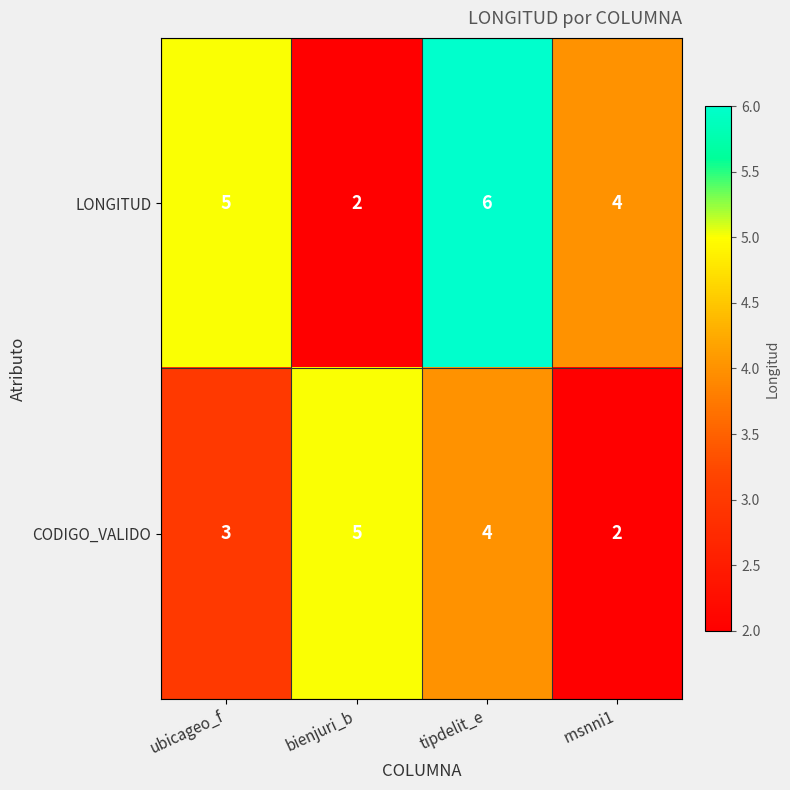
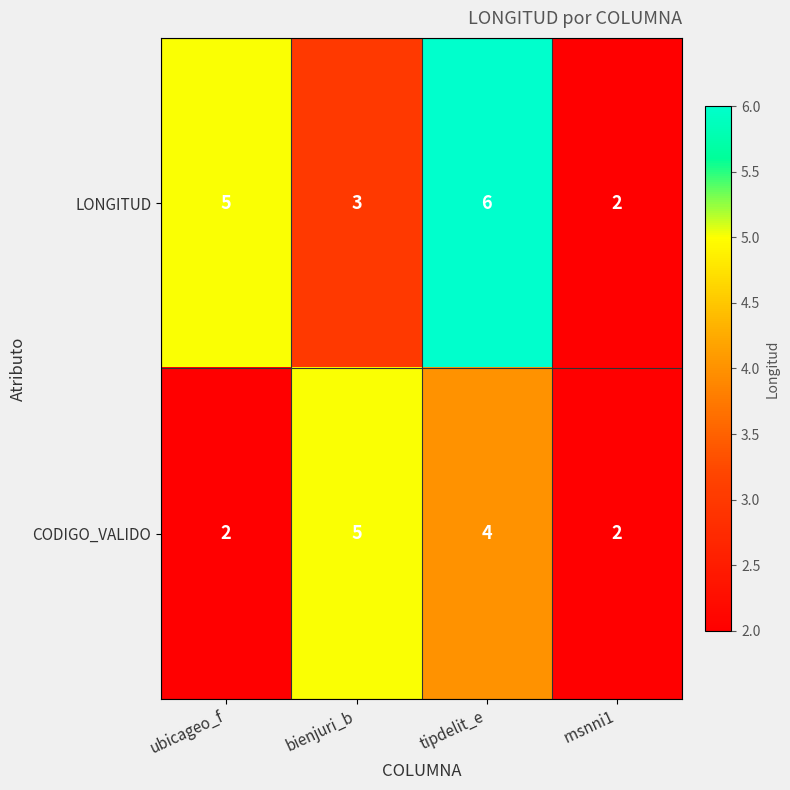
LONGITUD, bienjuri_b: 2 -> 3
LONGITUD, rnsnni1: 4 -> 2
CODIGO_VALIDO, ubicageo_f: 3 -> 2
